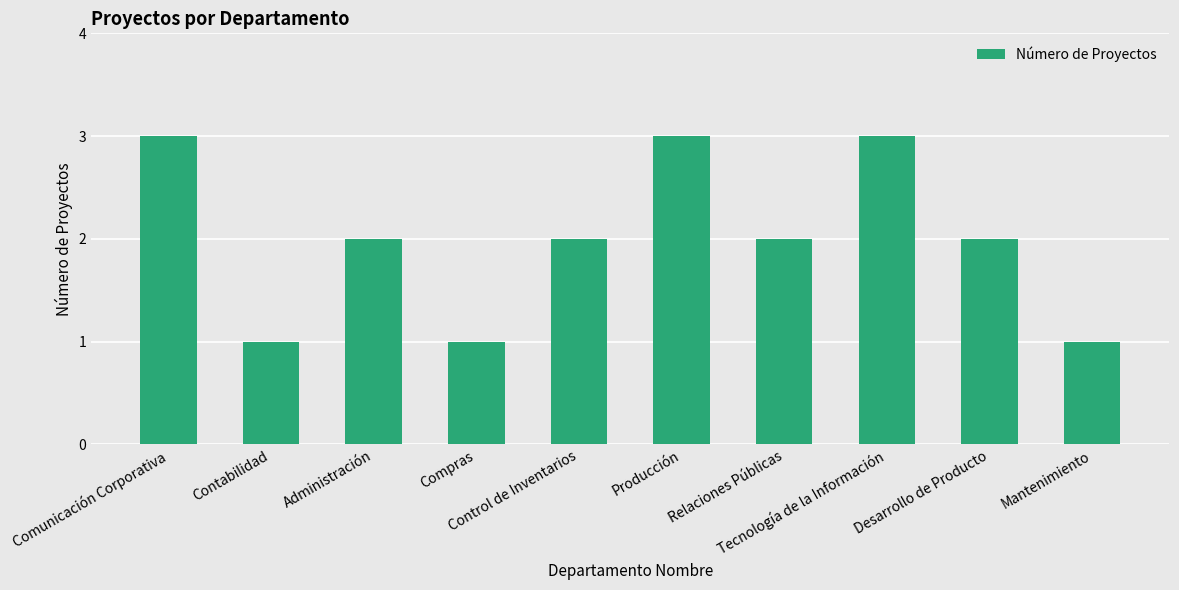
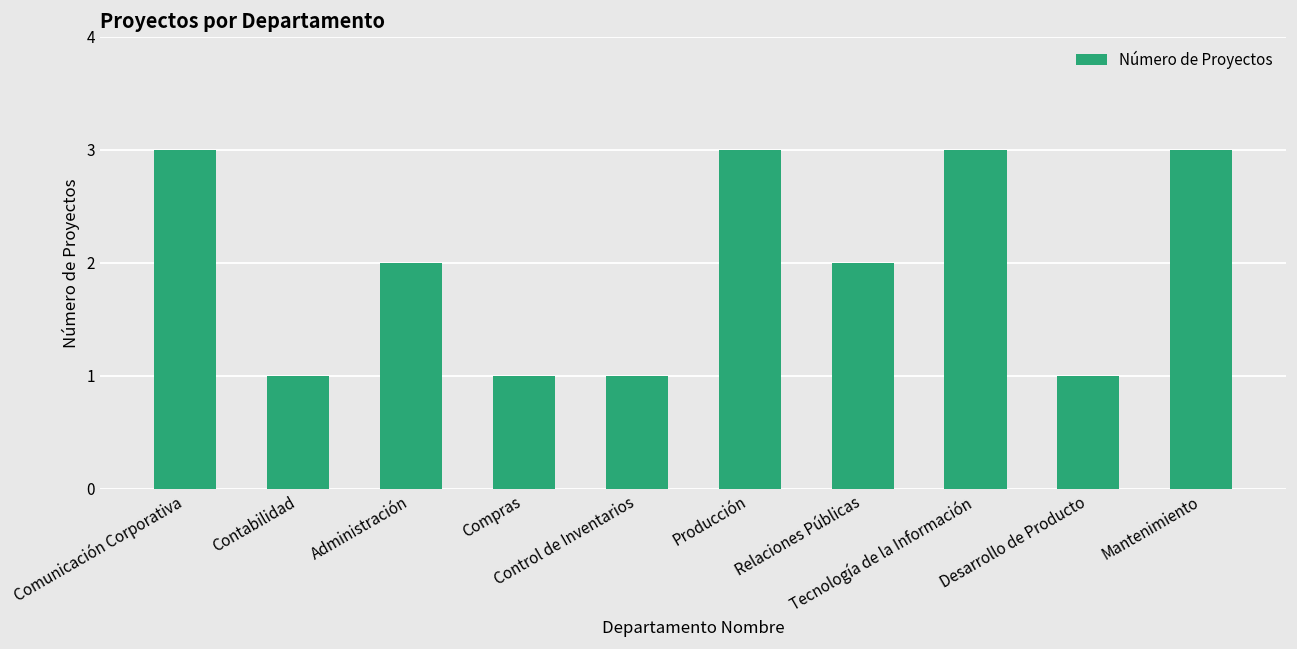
Control de Inventarios: 2 -> 1
Desarrollo de Producto: 2 -> 1
Mantenimiento: 1 -> 3
